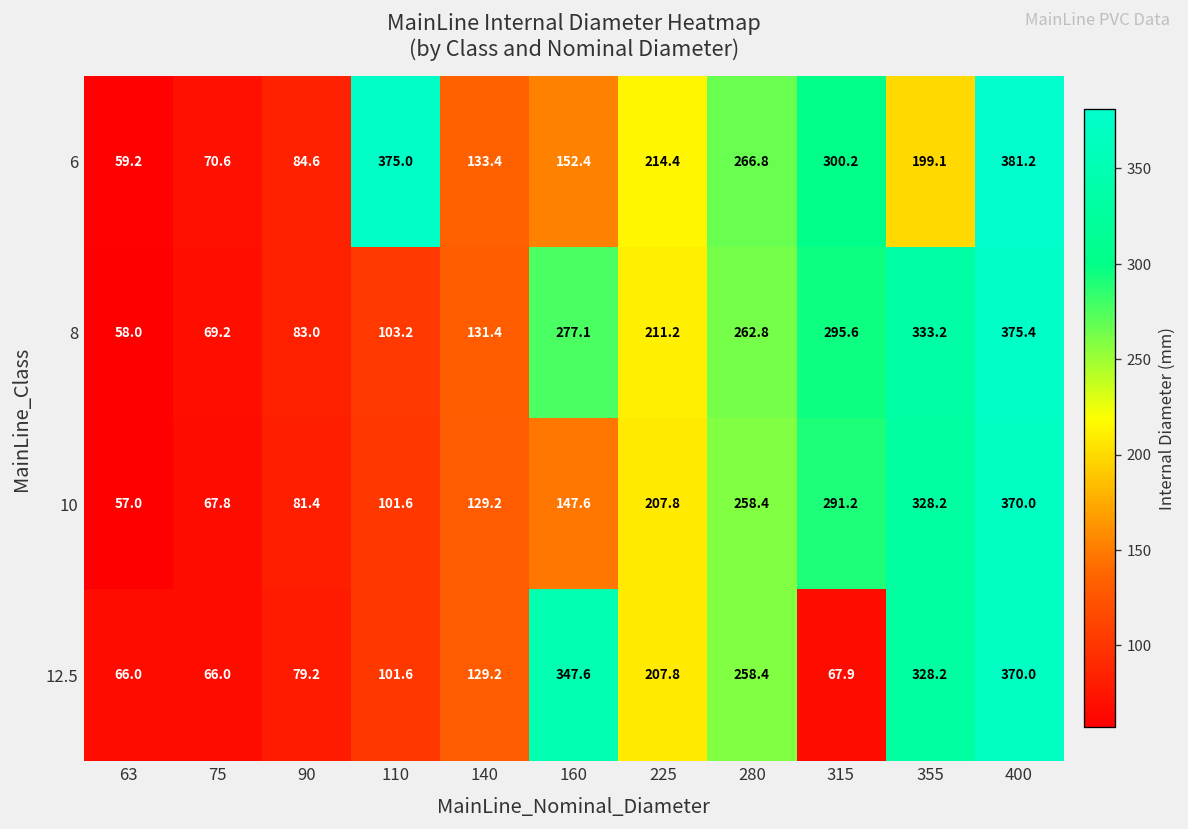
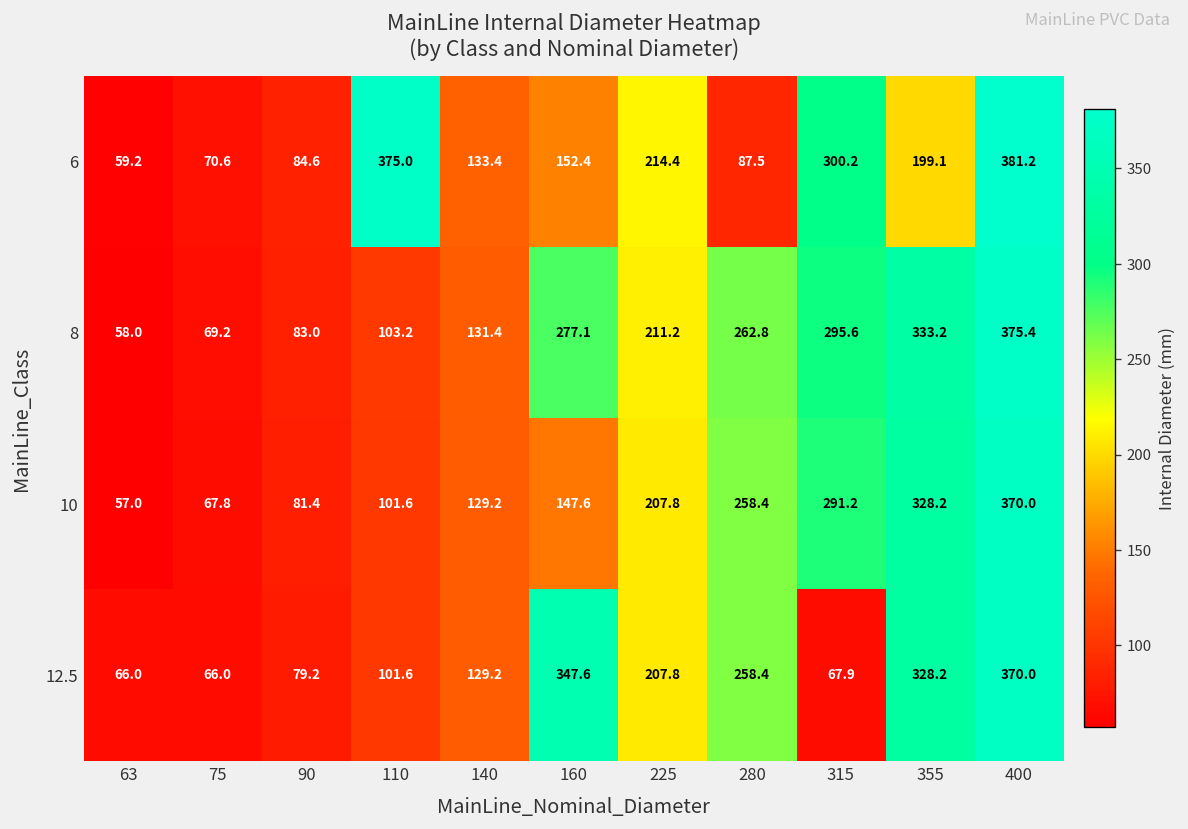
6, 280: 266.8 -> 87.5
